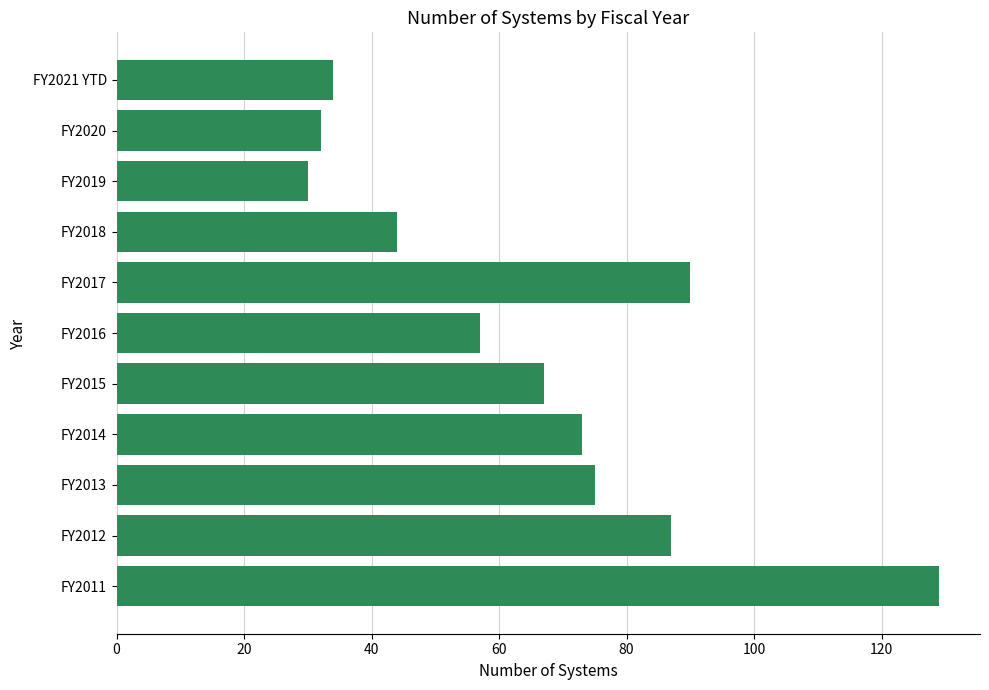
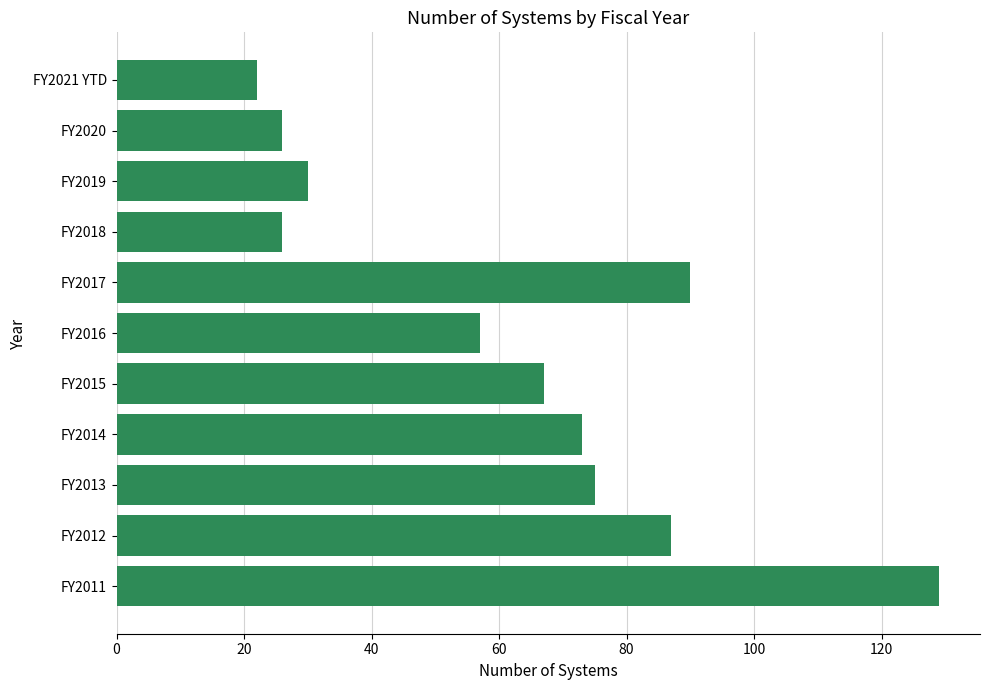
FY2021 YTD: 34 -> 22
FY2020: 32 -> 26
FY2018: 44 -> 26
